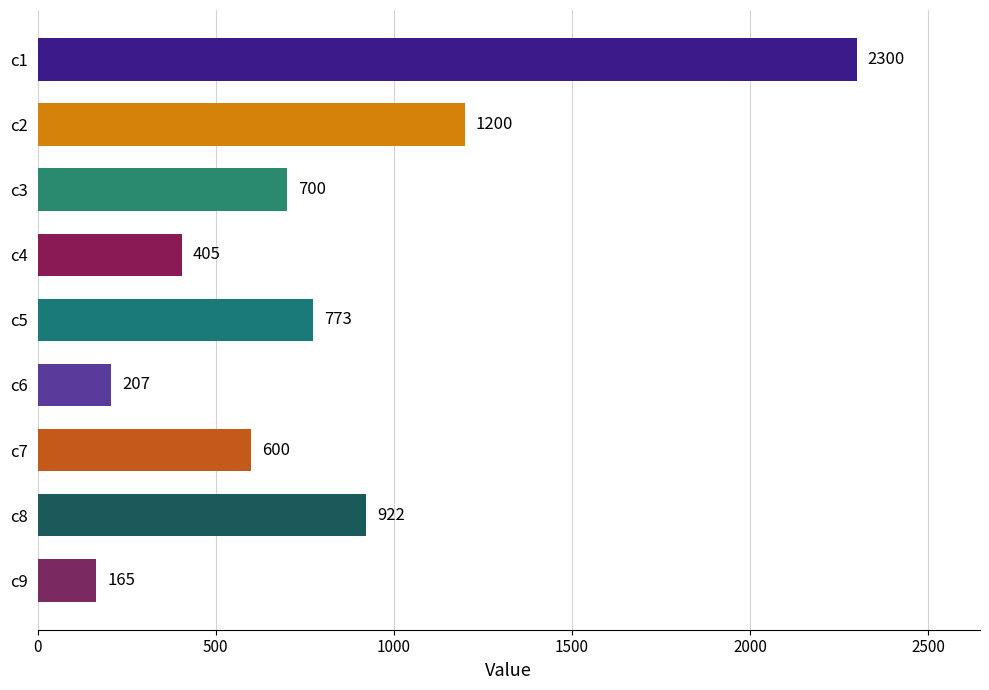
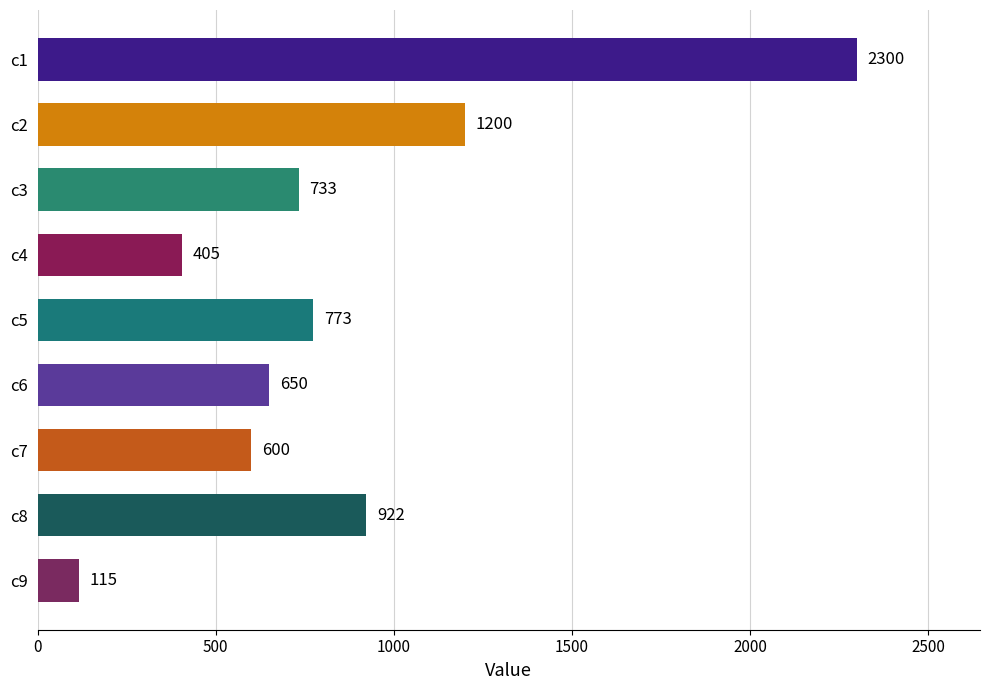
c3: 700 -> 733
c6: 207 -> 650
c9: 165 -> 115
